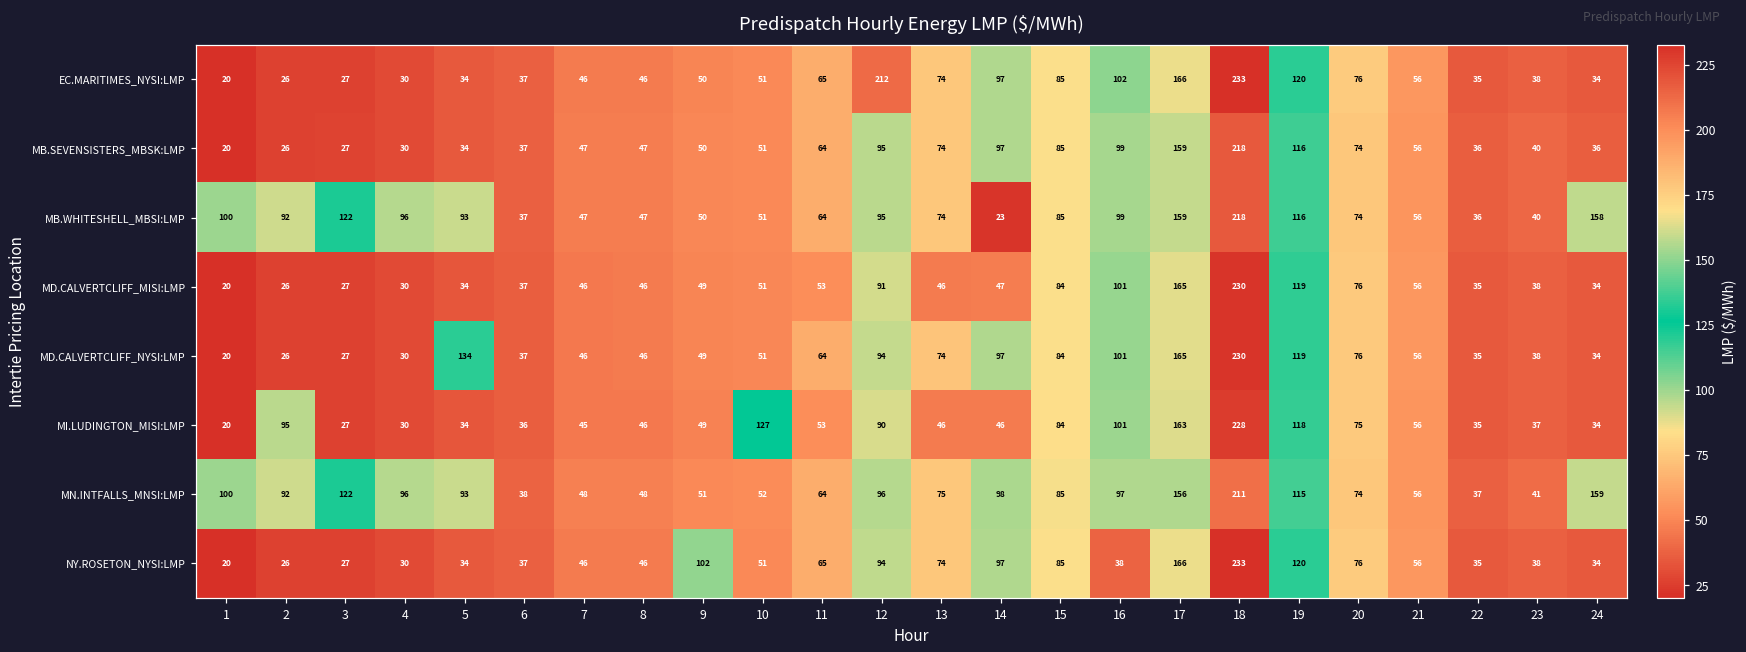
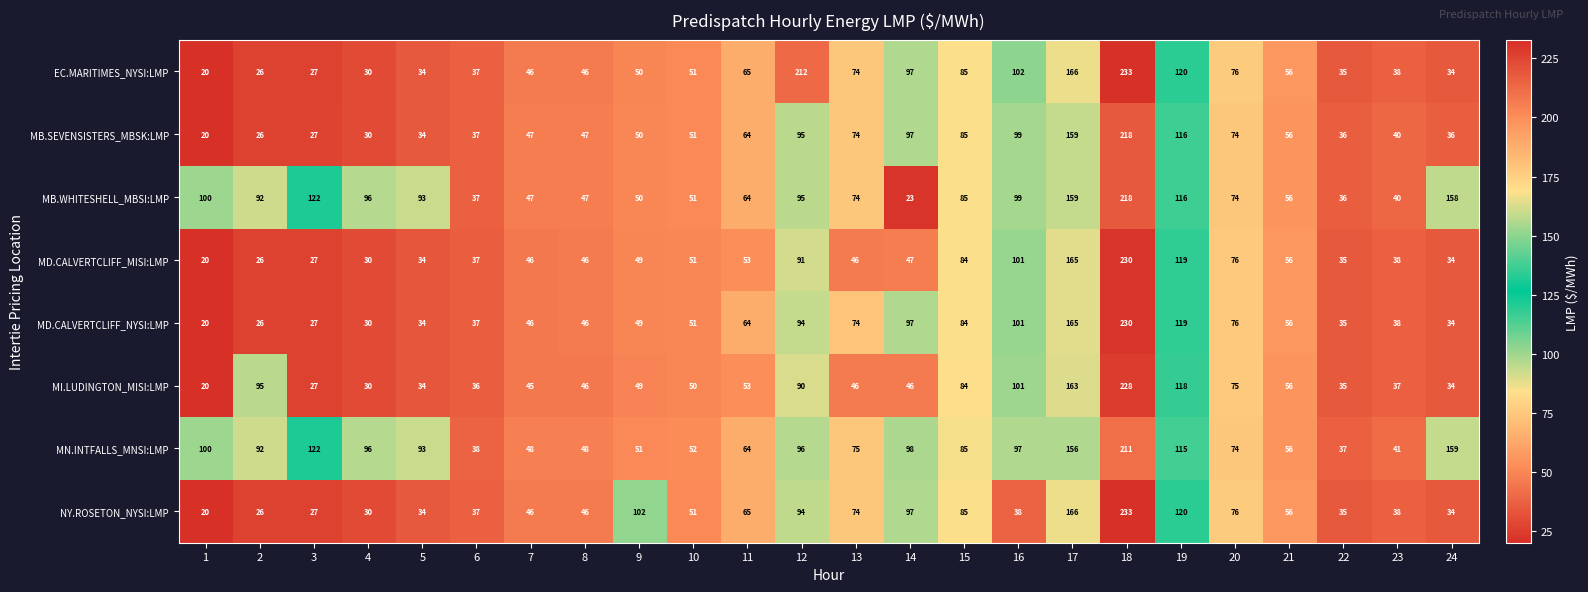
MD.CALVERTCLIFF_NYSI:LMP, 5: 134 -> 34
MI.LUDINGTON_MISI:LMP, 10: 127 -> 50
